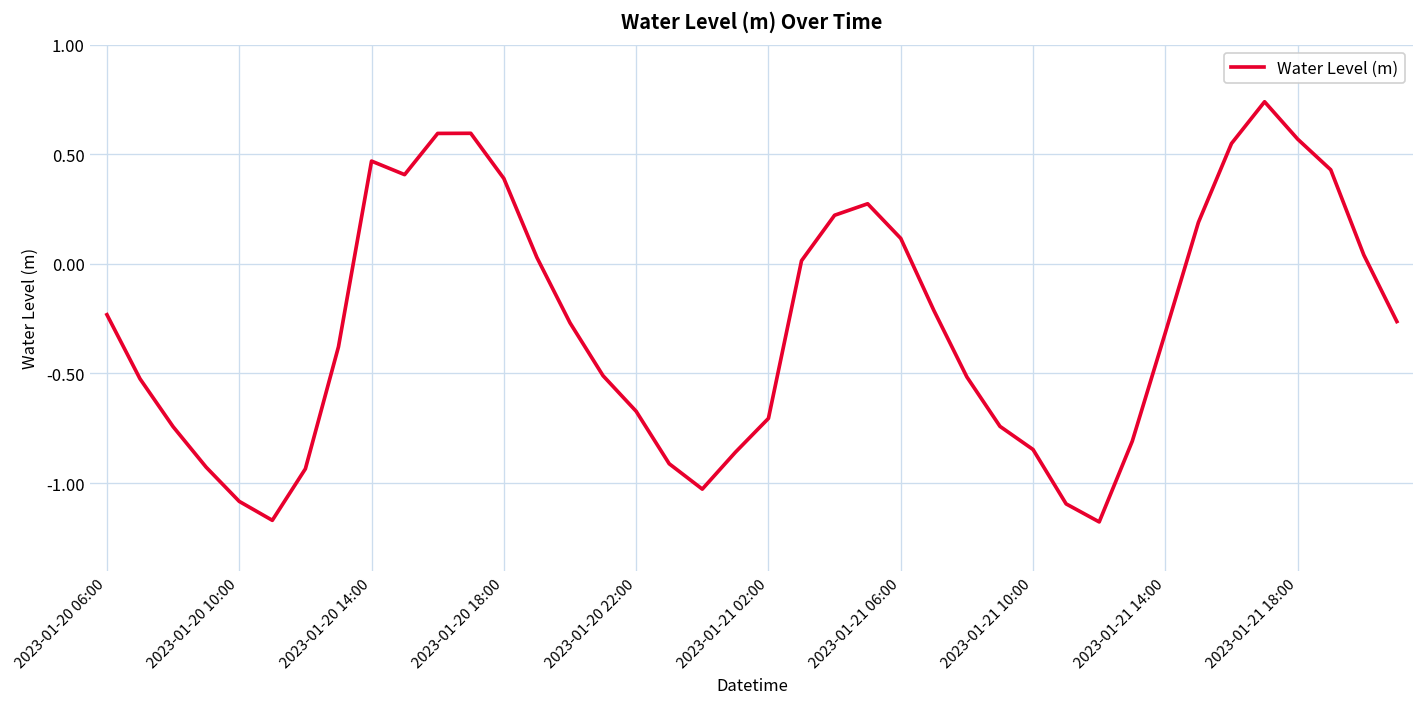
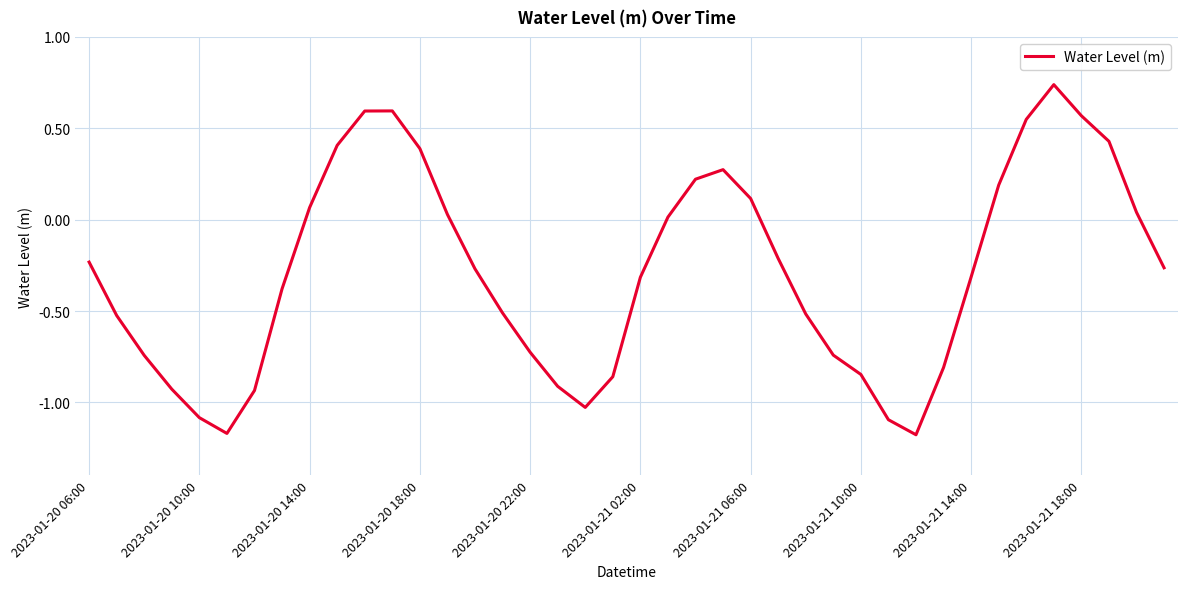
2023-01-20 14:00: 0.47 -> 0.07
2023-01-20 22:00: -0.67 -> -0.73
2023-01-21 02:00: -0.71 -> -0.32
